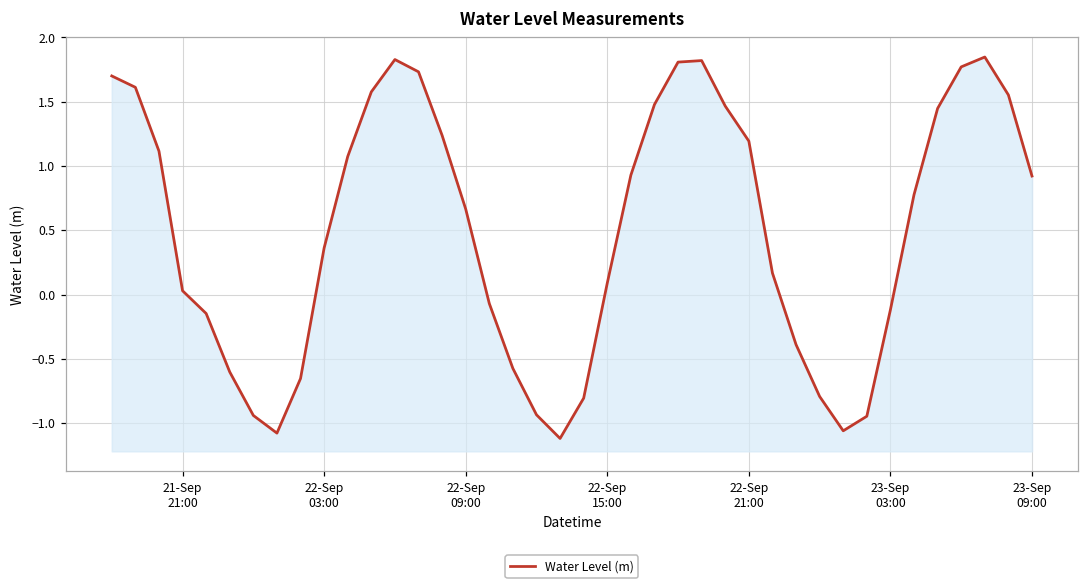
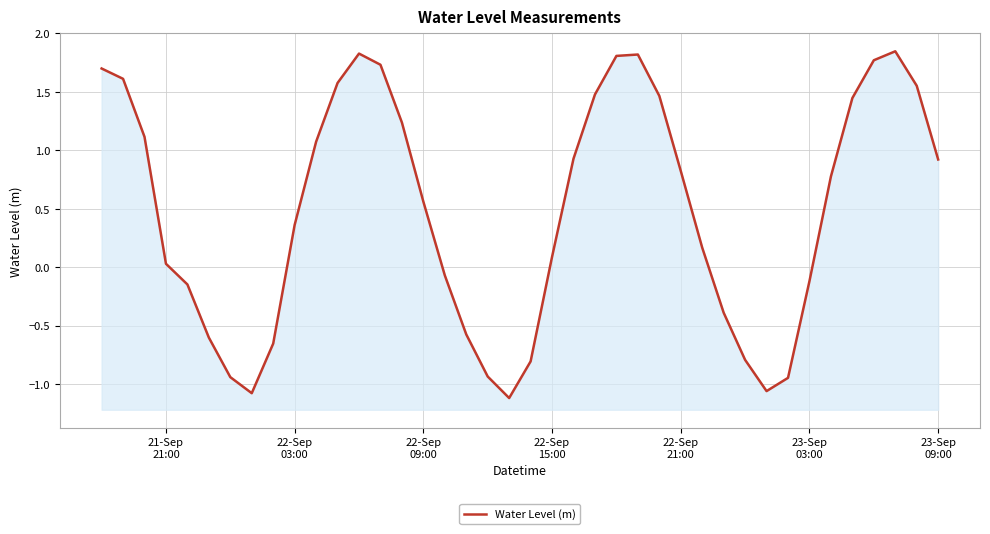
22-Sep 09:00: 0.67 -> 0.56
22-Sep 21:00: 1.19 -> 0.82
